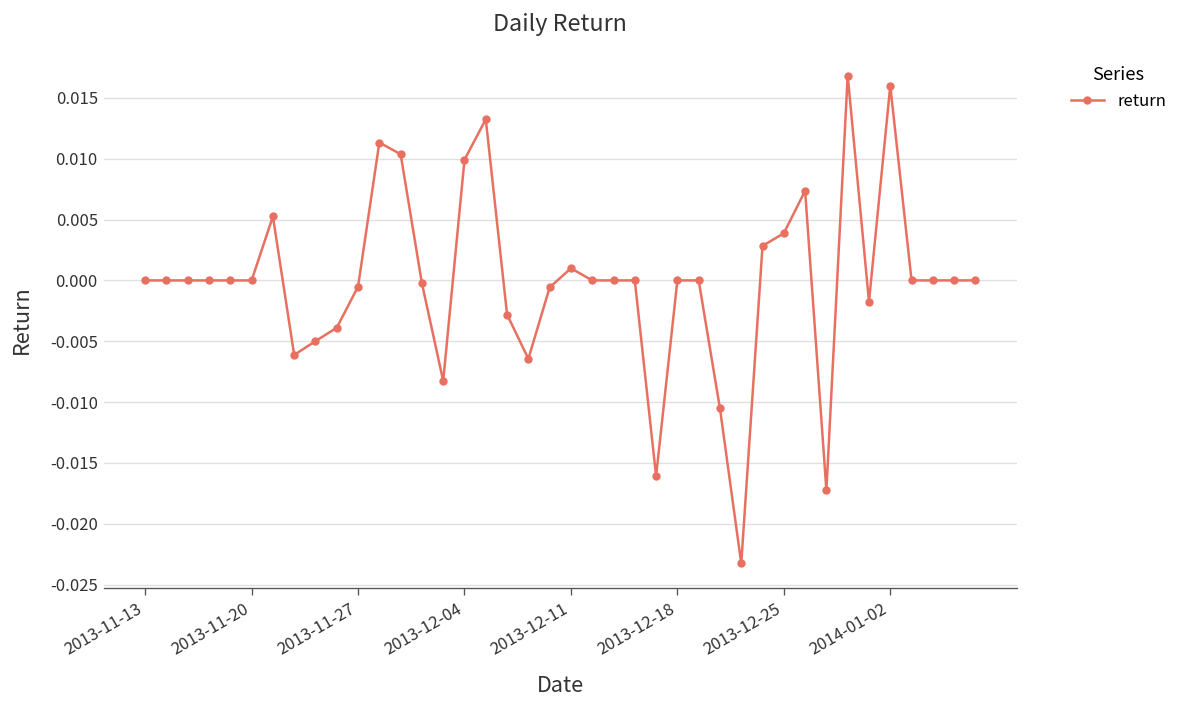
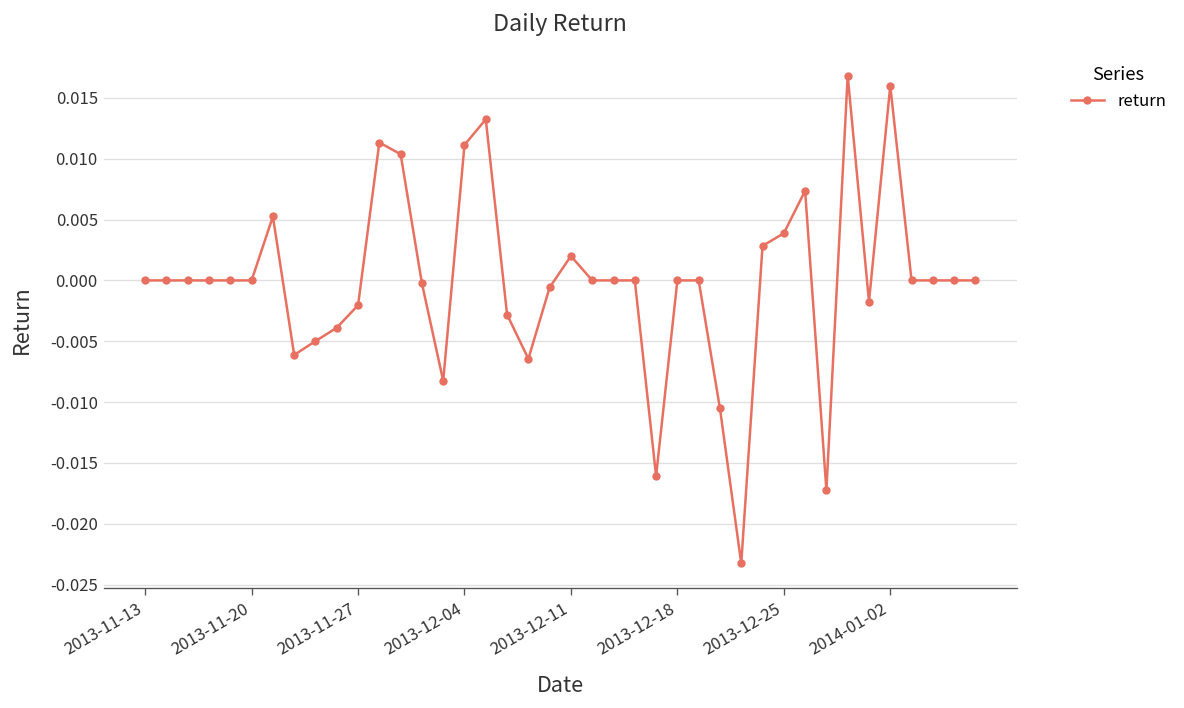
2013-11-27: -0.0005 -> -0.0020
2013-12-04: 0.0099 -> 0.0111
2013-12-11: 0.0010 -> 0.0020
